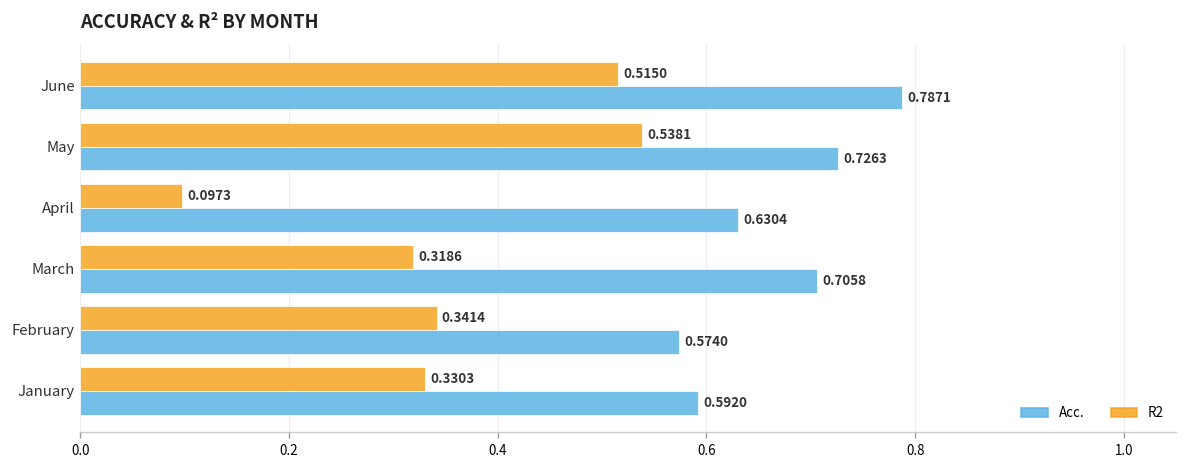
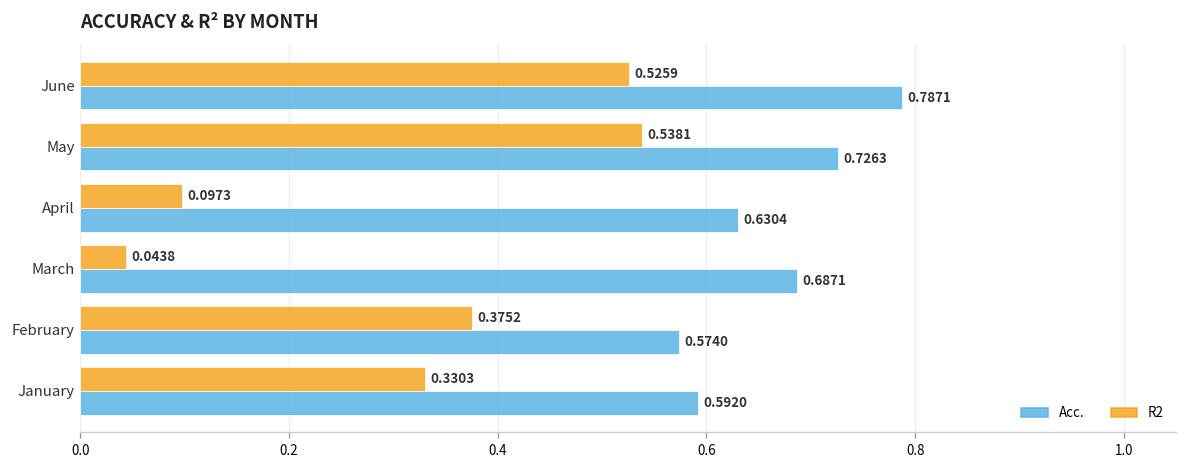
R2, June: 0.5150 -> 0.5259
R2, March: 0.3186 -> 0.0438
Acc., March: 0.7058 -> 0.6871
R2, February: 0.3414 -> 0.3752
